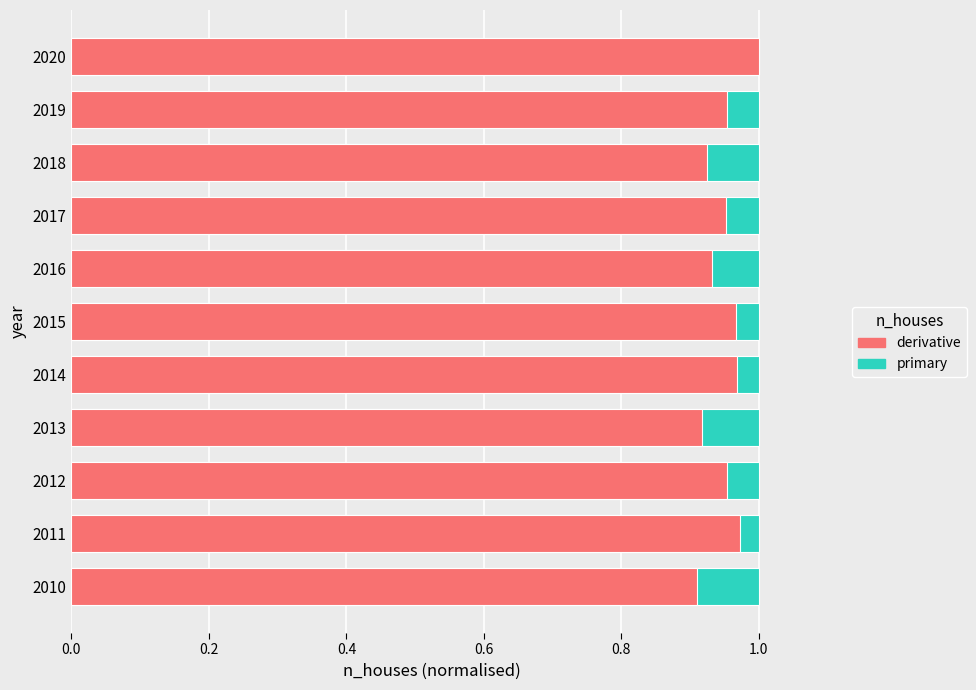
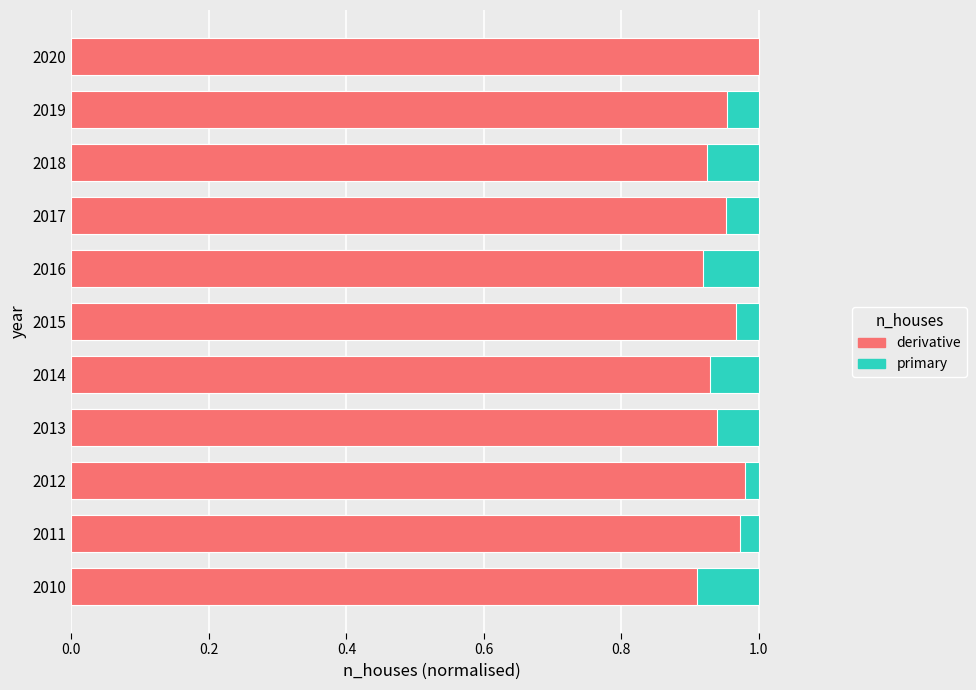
derivative, 2016: 0.93 -> 0.92
derivative, 2014: 0.97 -> 0.93
derivative, 2013: 0.92 -> 0.94
derivative, 2012: 0.95 -> 0.98
